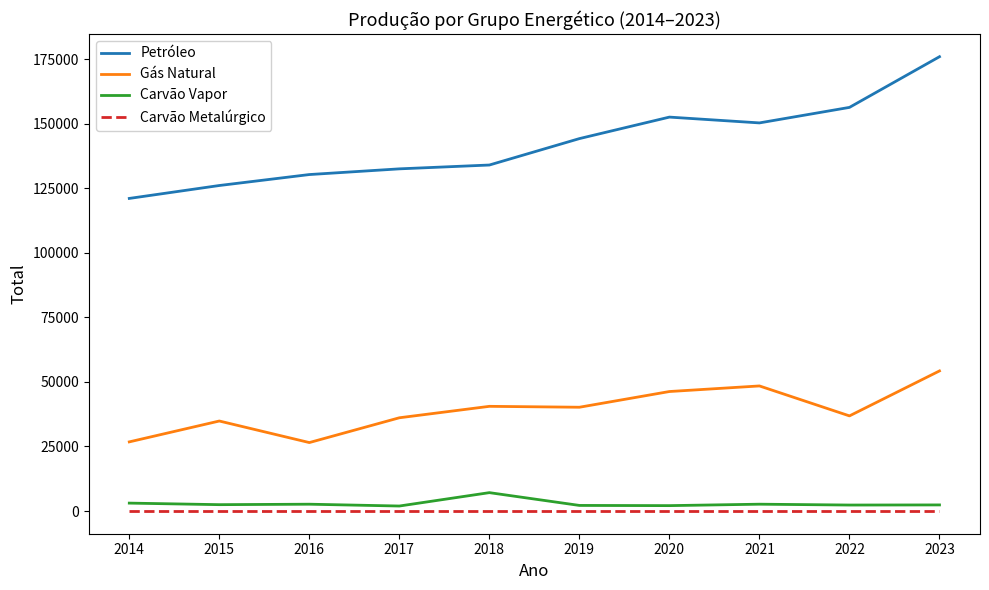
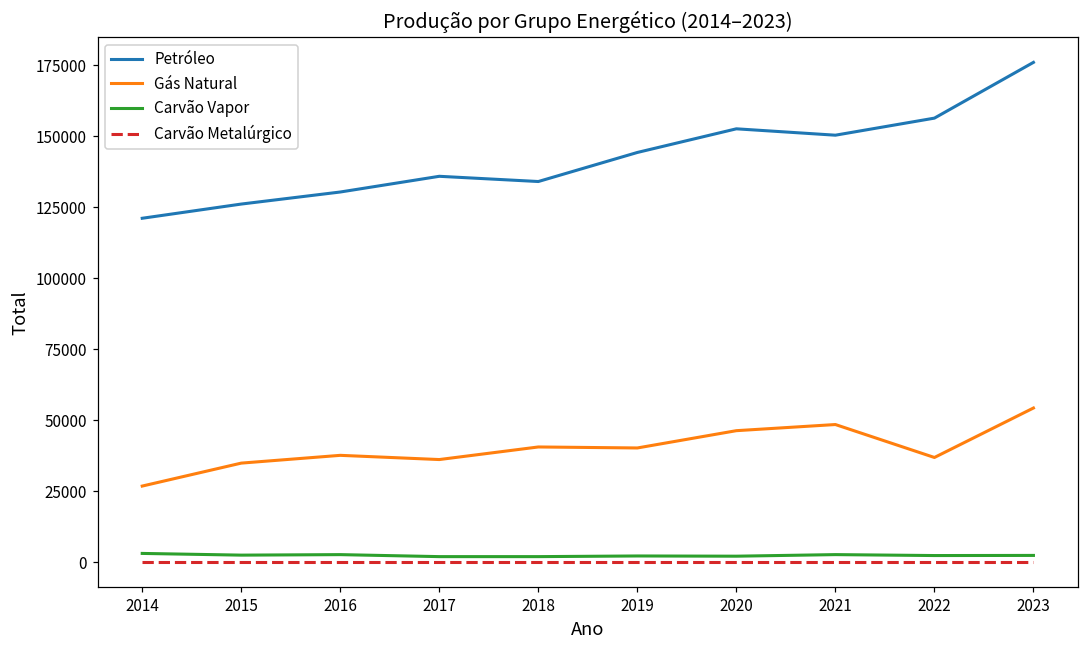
Gás Natural, 2016: 27000 -> 38000
Petróleo, 2017: 133000 -> 136000
Carvão Vapor, 2018: 7000 -> 2000
